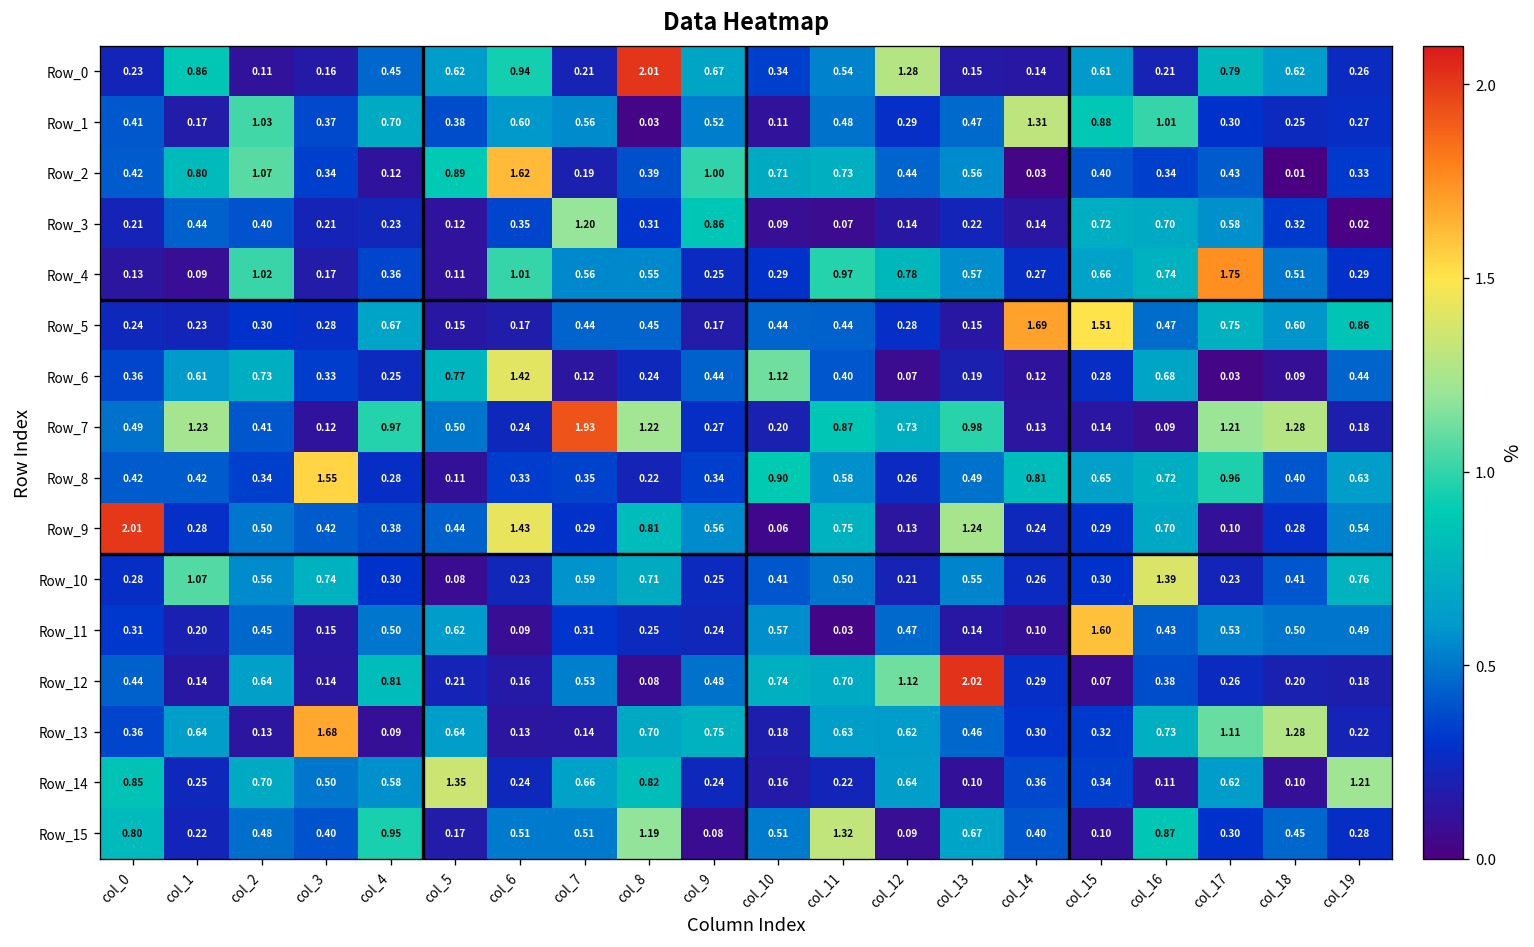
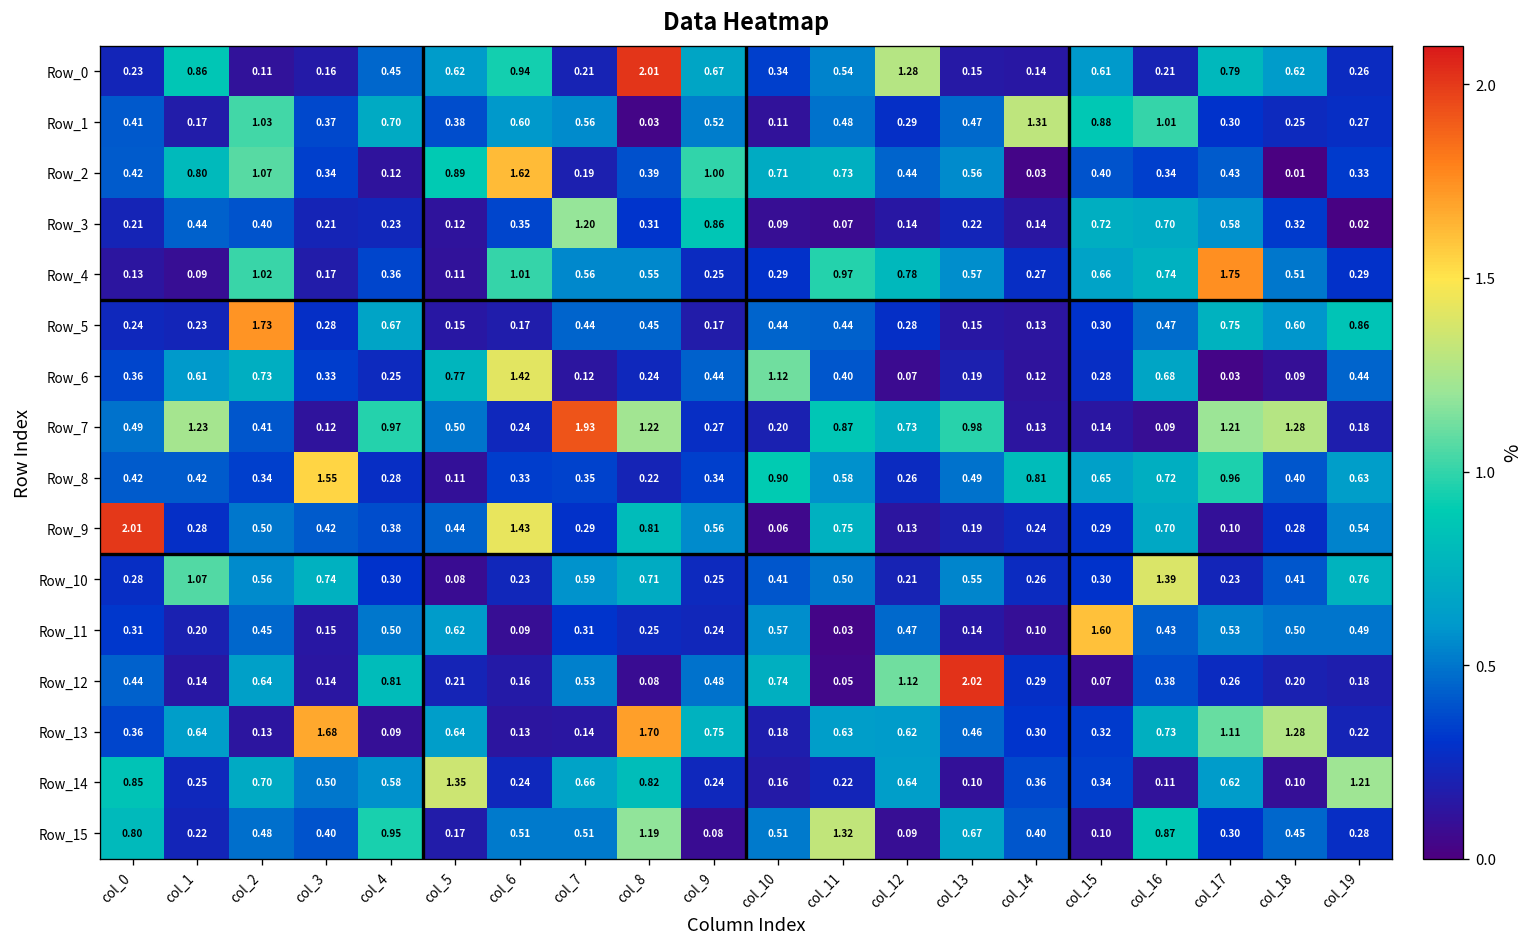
Row_5, col_2: 0.30 -> 1.73
Row_5, col_14: 1.69 -> 0.13
Row_5, col_15: 1.51 -> 0.30
Row_9, col_13: 1.24 -> 0.19
Row_12, col_11: 0.70 -> 0.05
Row_13, col_8: 0.70 -> 1.70
